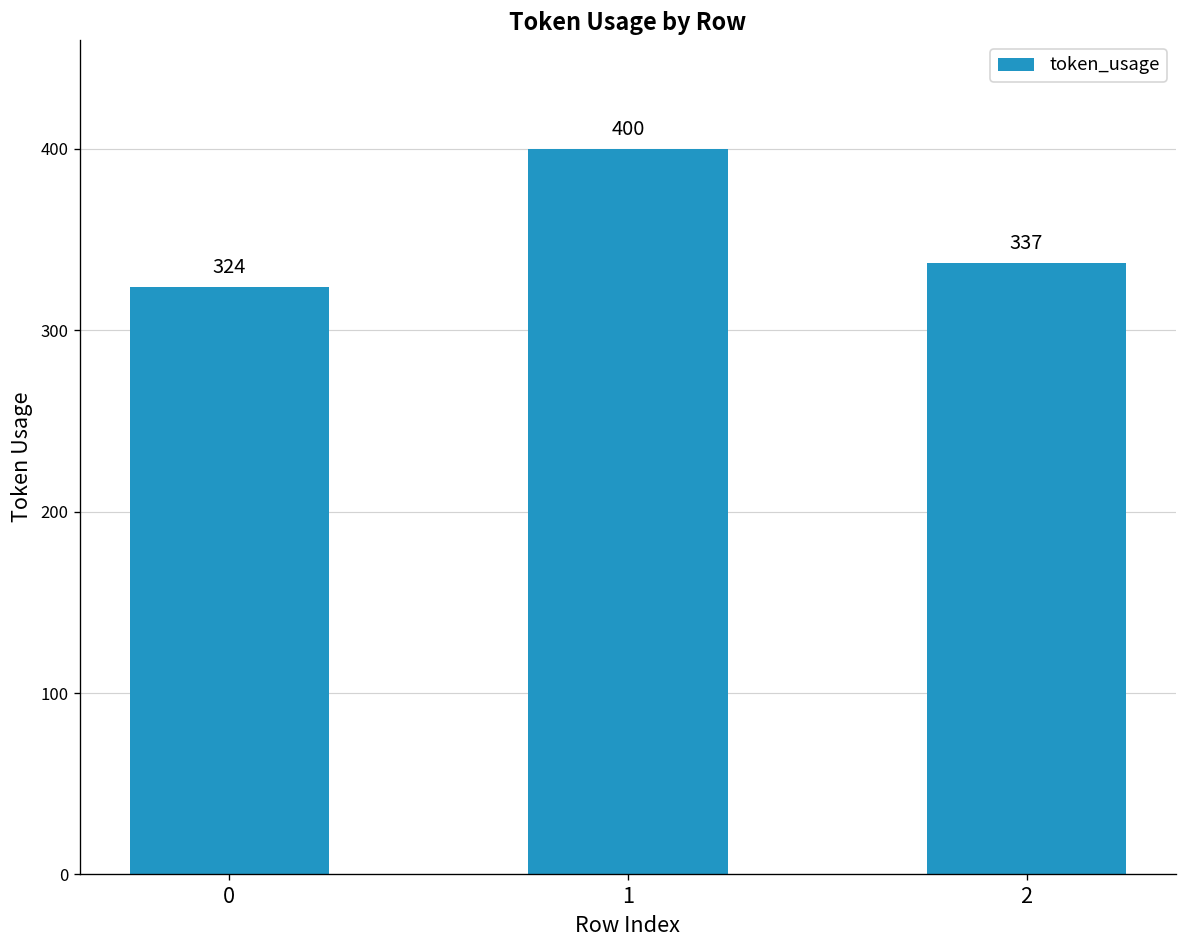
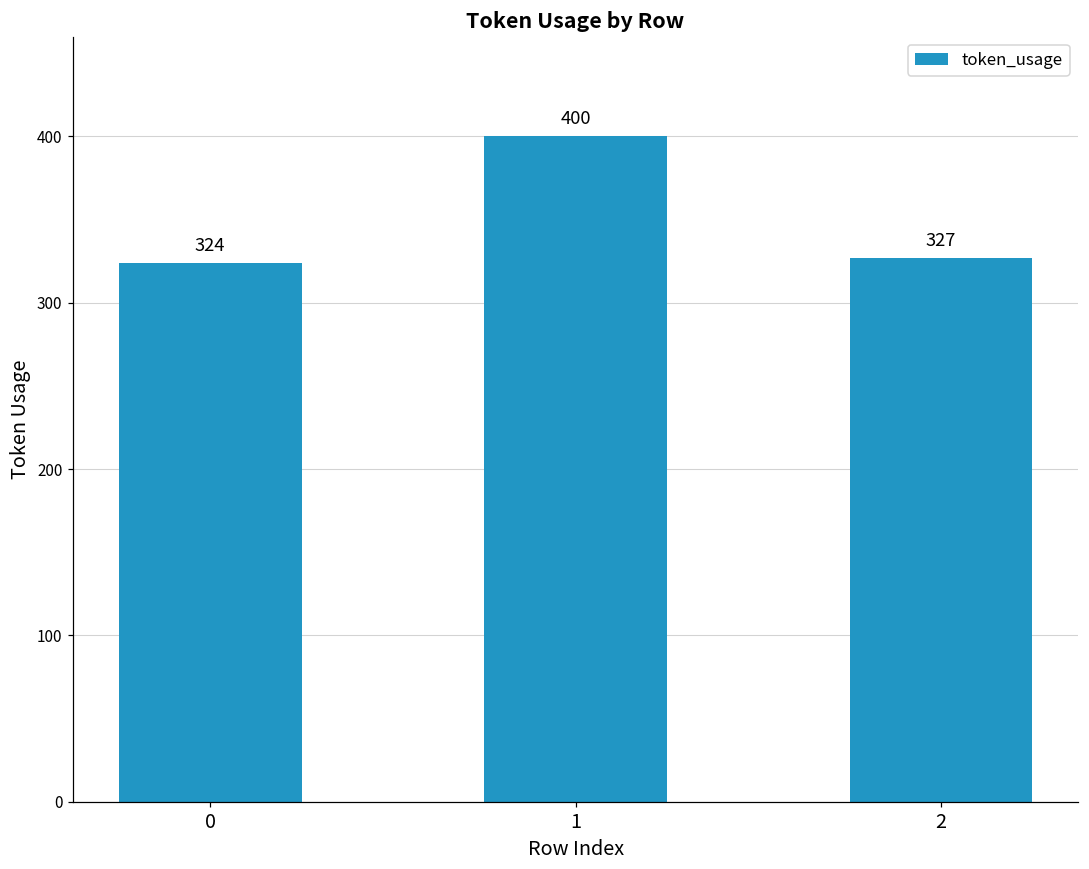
2: 337 -> 327
